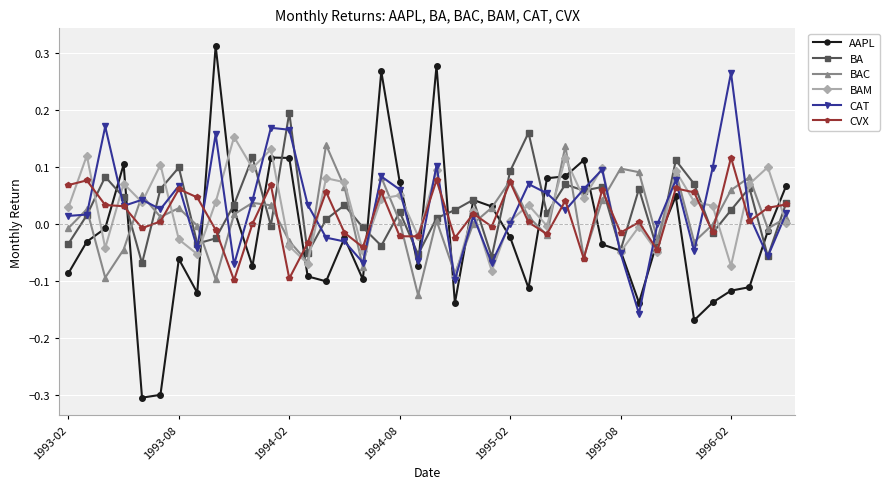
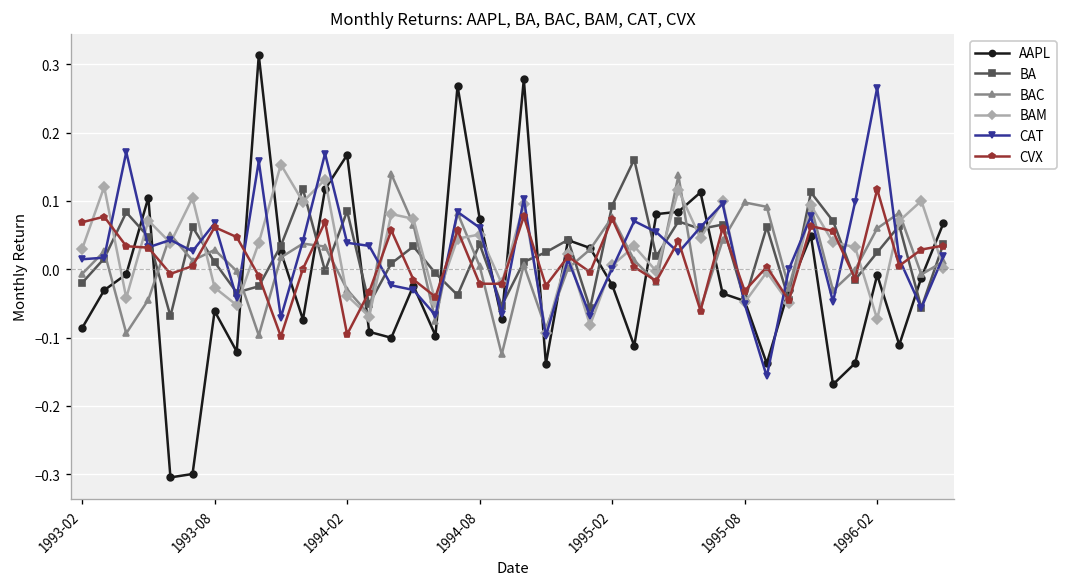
BA, 1993-02: -0.03 -> -0.02
BA, 1993-08: 0.10 -> 0.01
AAPL, 1994-02: 0.12 -> 0.17
BA, 1994-02: 0.20 -> 0.09
CAT, 1994-02: 0.17 -> 0.04
BA, 1994-08: 0.02 -> 0.04
CVX, 1995-08: -0.01 -> -0.03
AAPL, 1996-02: -0.12 -> -0.01
